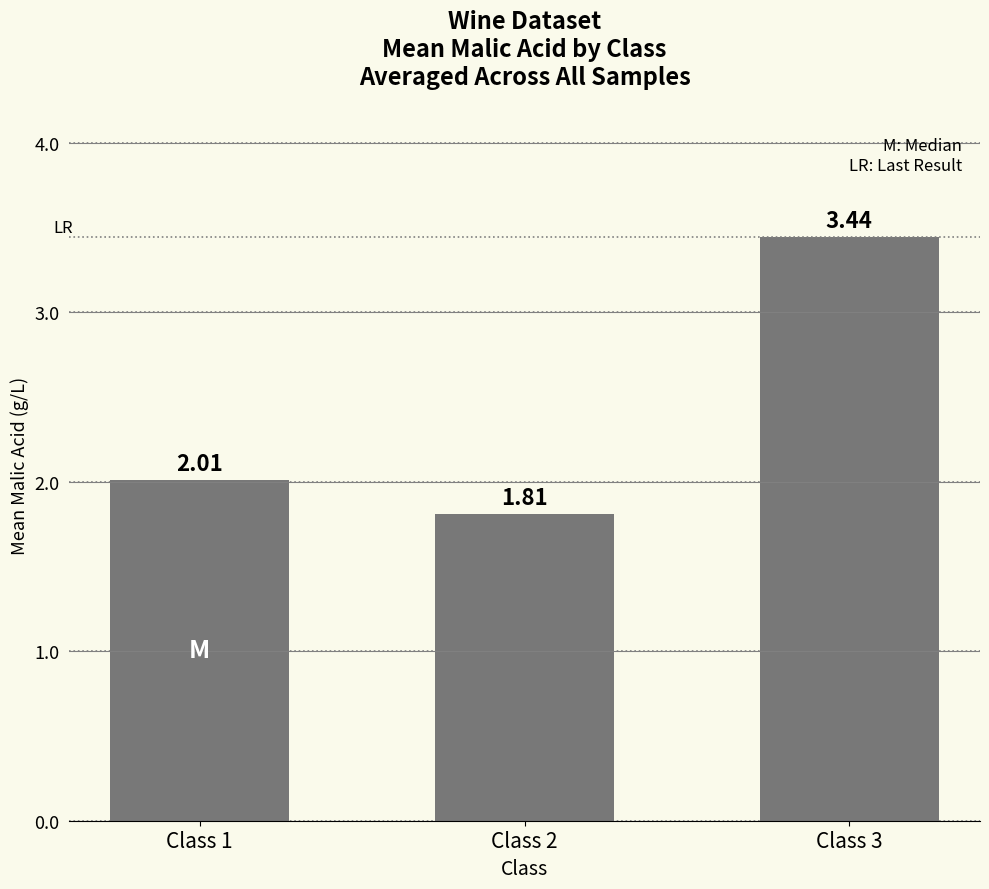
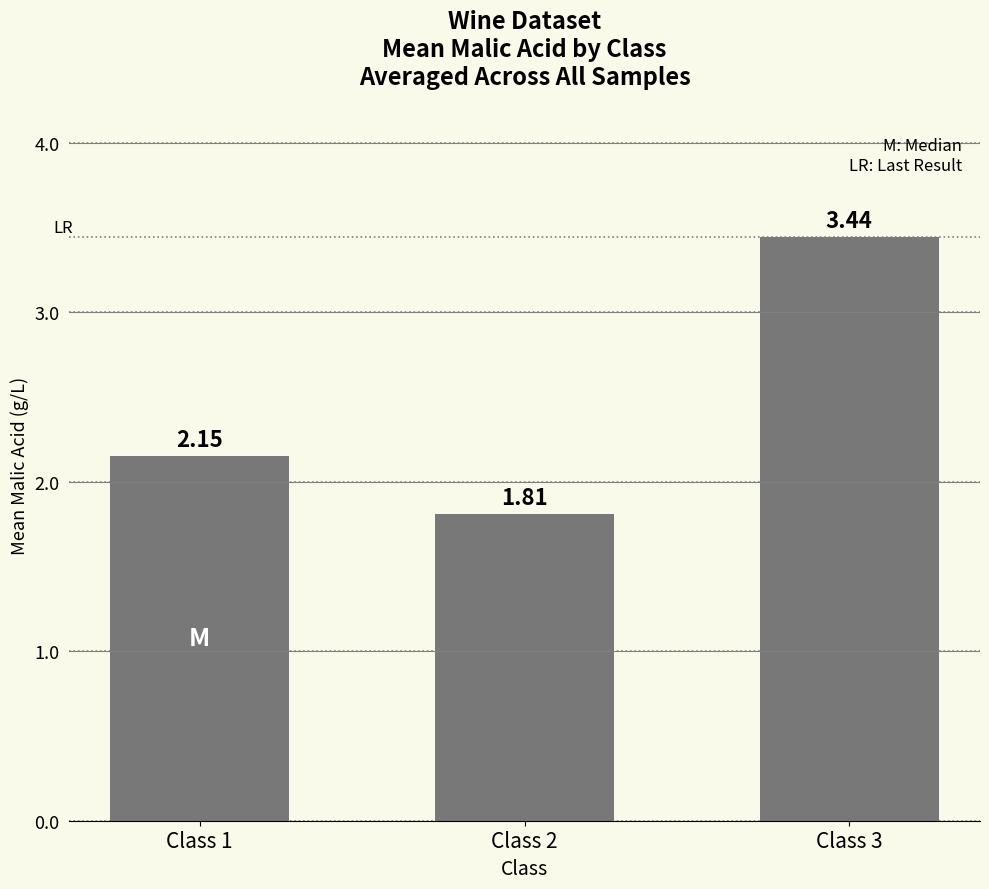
Class 1: 2.01 -> 2.15
